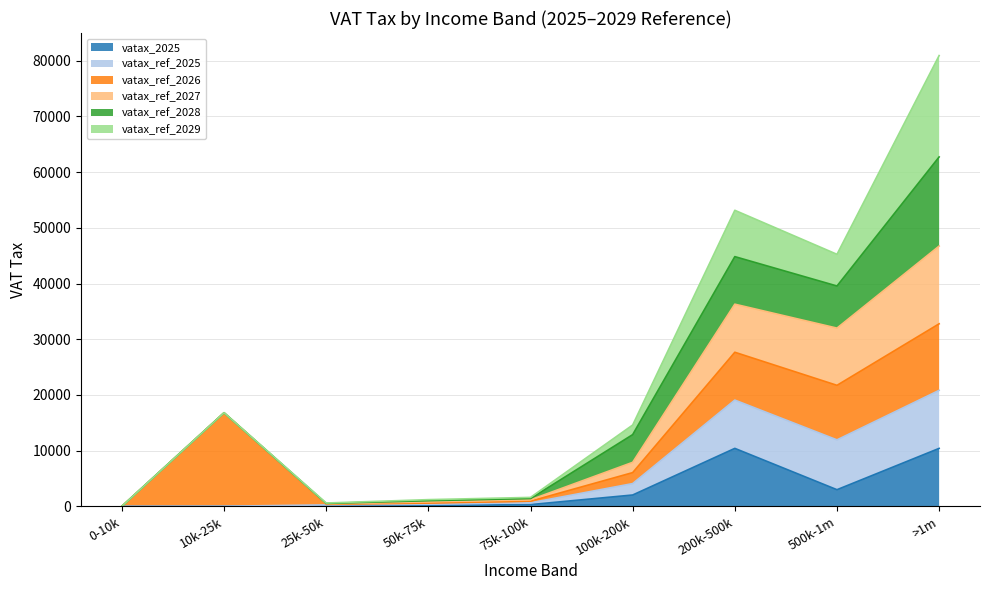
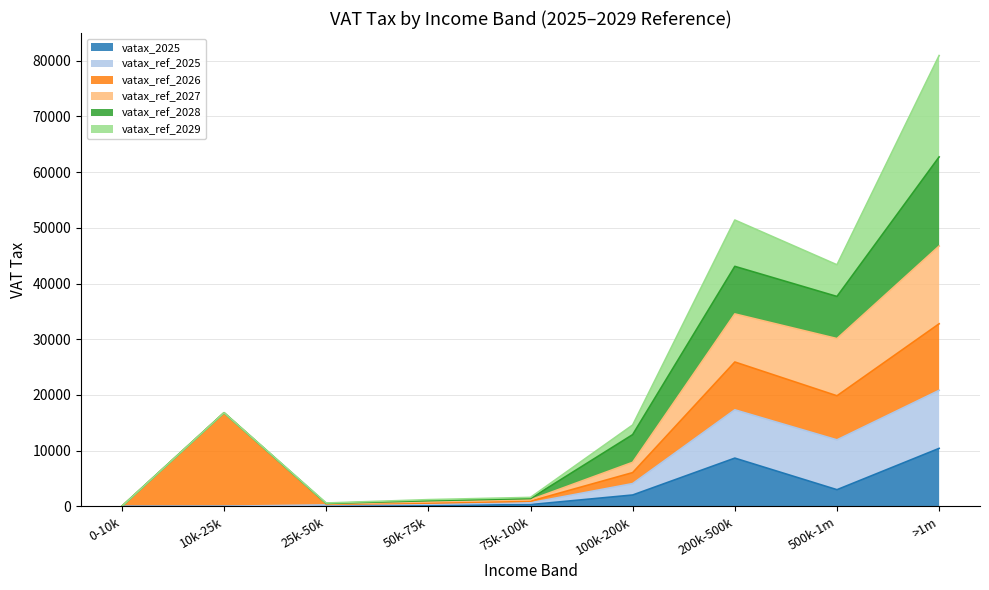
vatax_2025, 200k-500k: 10000 -> 9000
vatax_ref_2026, 500k-1m: 10000 -> 8000
